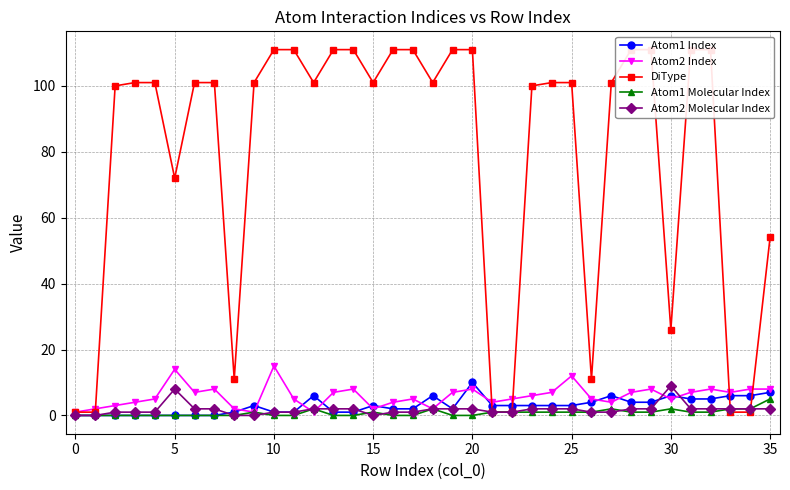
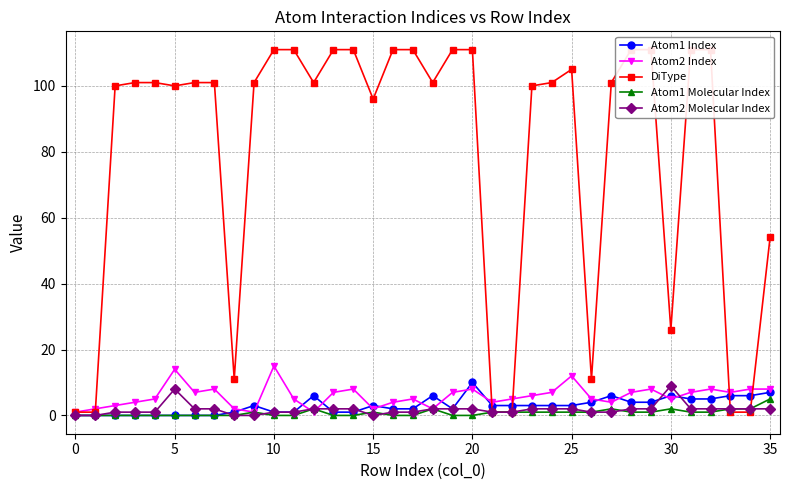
DiType, 5: 72 -> 100
DiType, 15: 101 -> 96
DiType, 25: 101 -> 105
